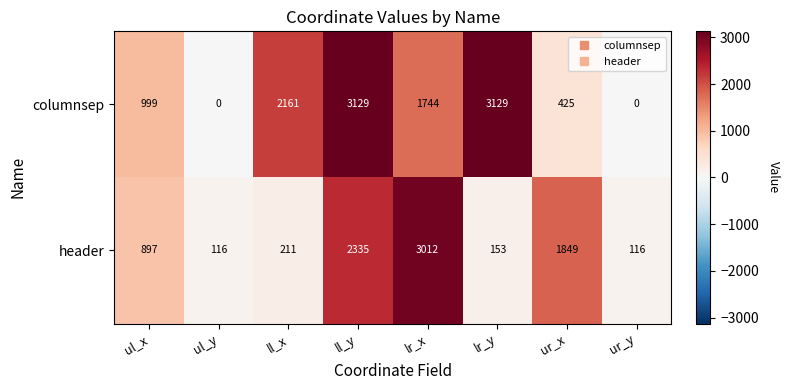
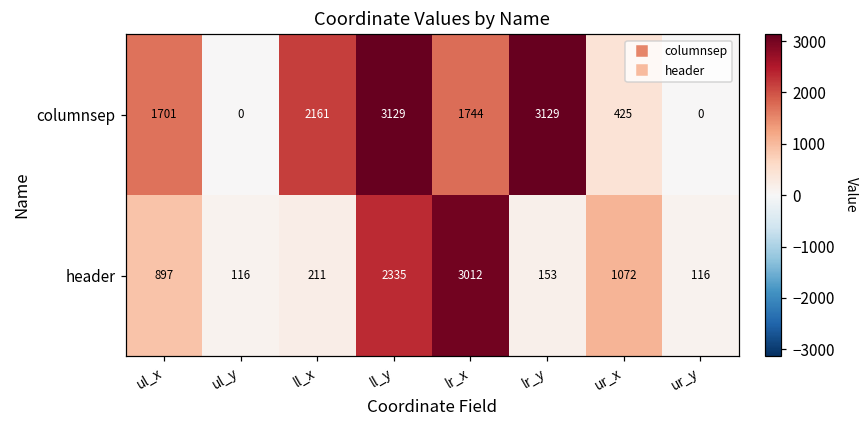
columnsep, ul_x: 999 -> 1701
header, ur_x: 1849 -> 1072
